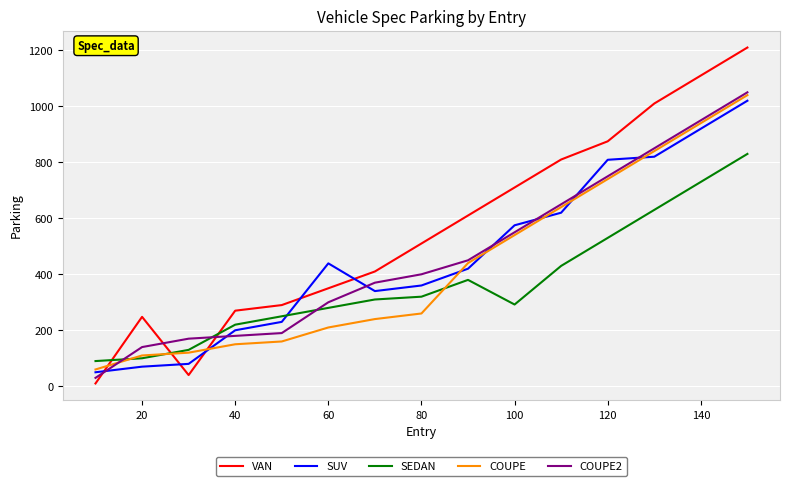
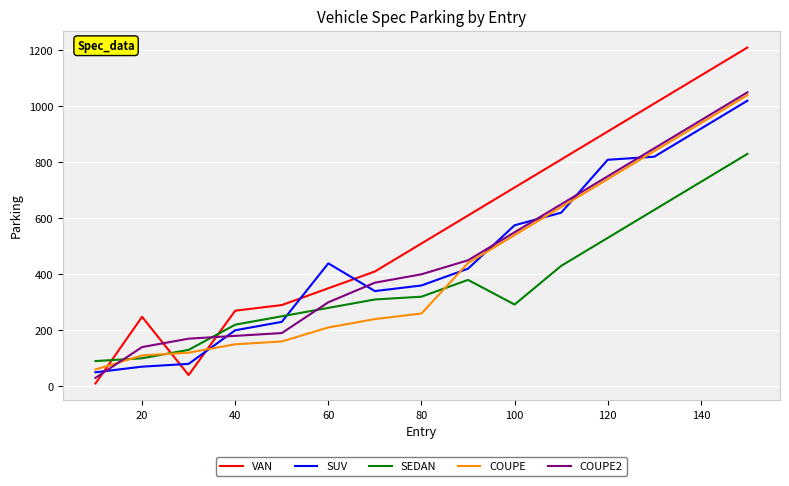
VAN, 120: 880 -> 910
